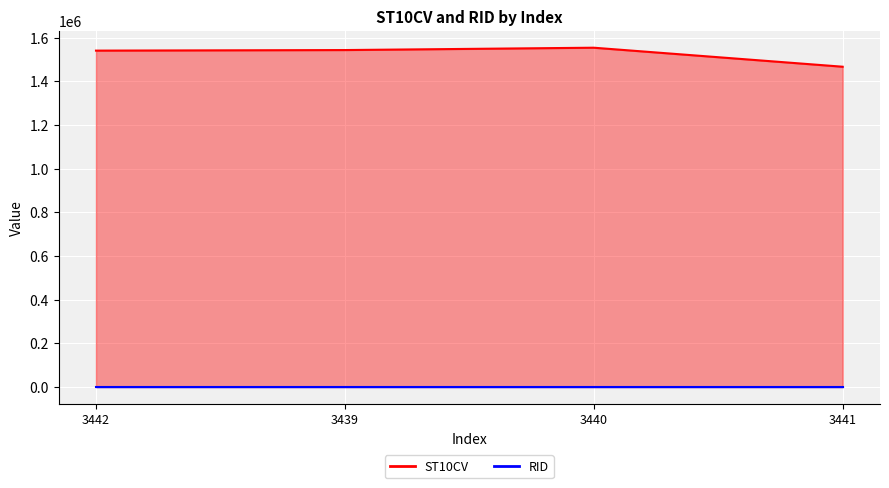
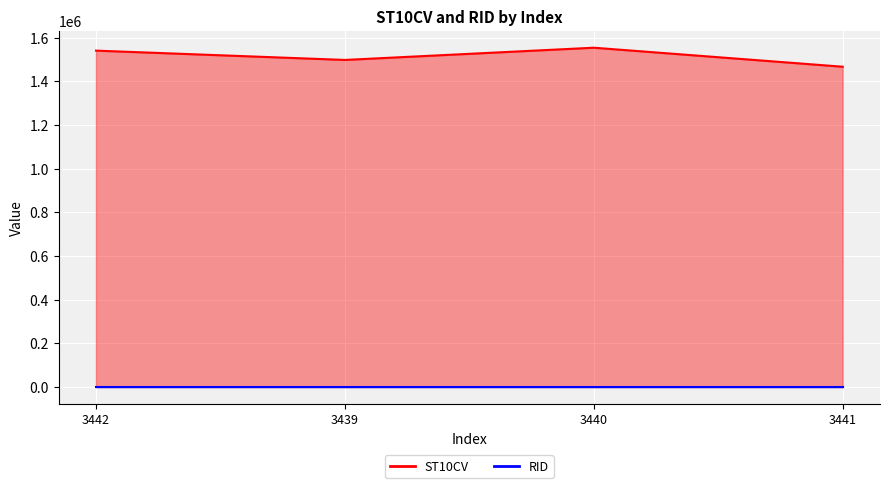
ST10CV, 3439: 1540000 -> 1500000
